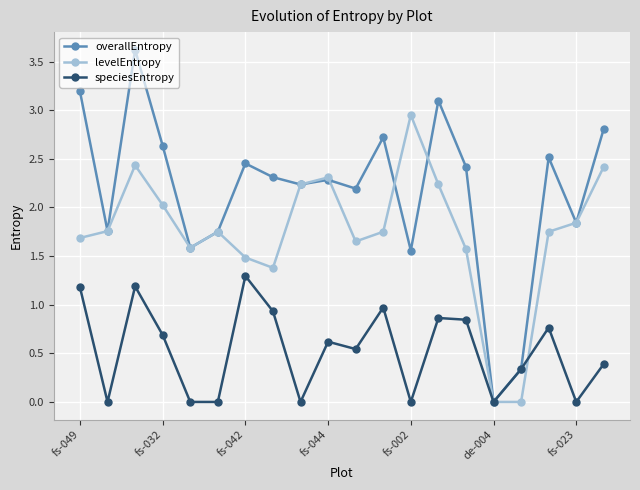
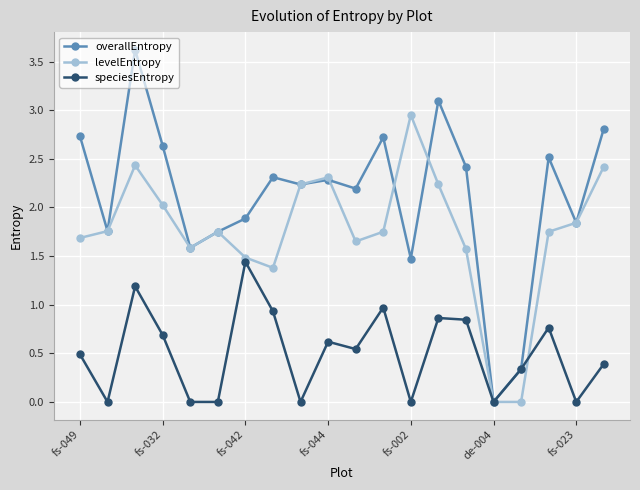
overallEntropy, fs-049: 3.2 -> 2.7
speciesEntropy, fs-049: 1.2 -> 0.5
overallEntropy, fs-042: 2.5 -> 1.9
speciesEntropy, fs-042: 1.3 -> 1.4
overallEntropy, fs-002: 1.6 -> 1.5
